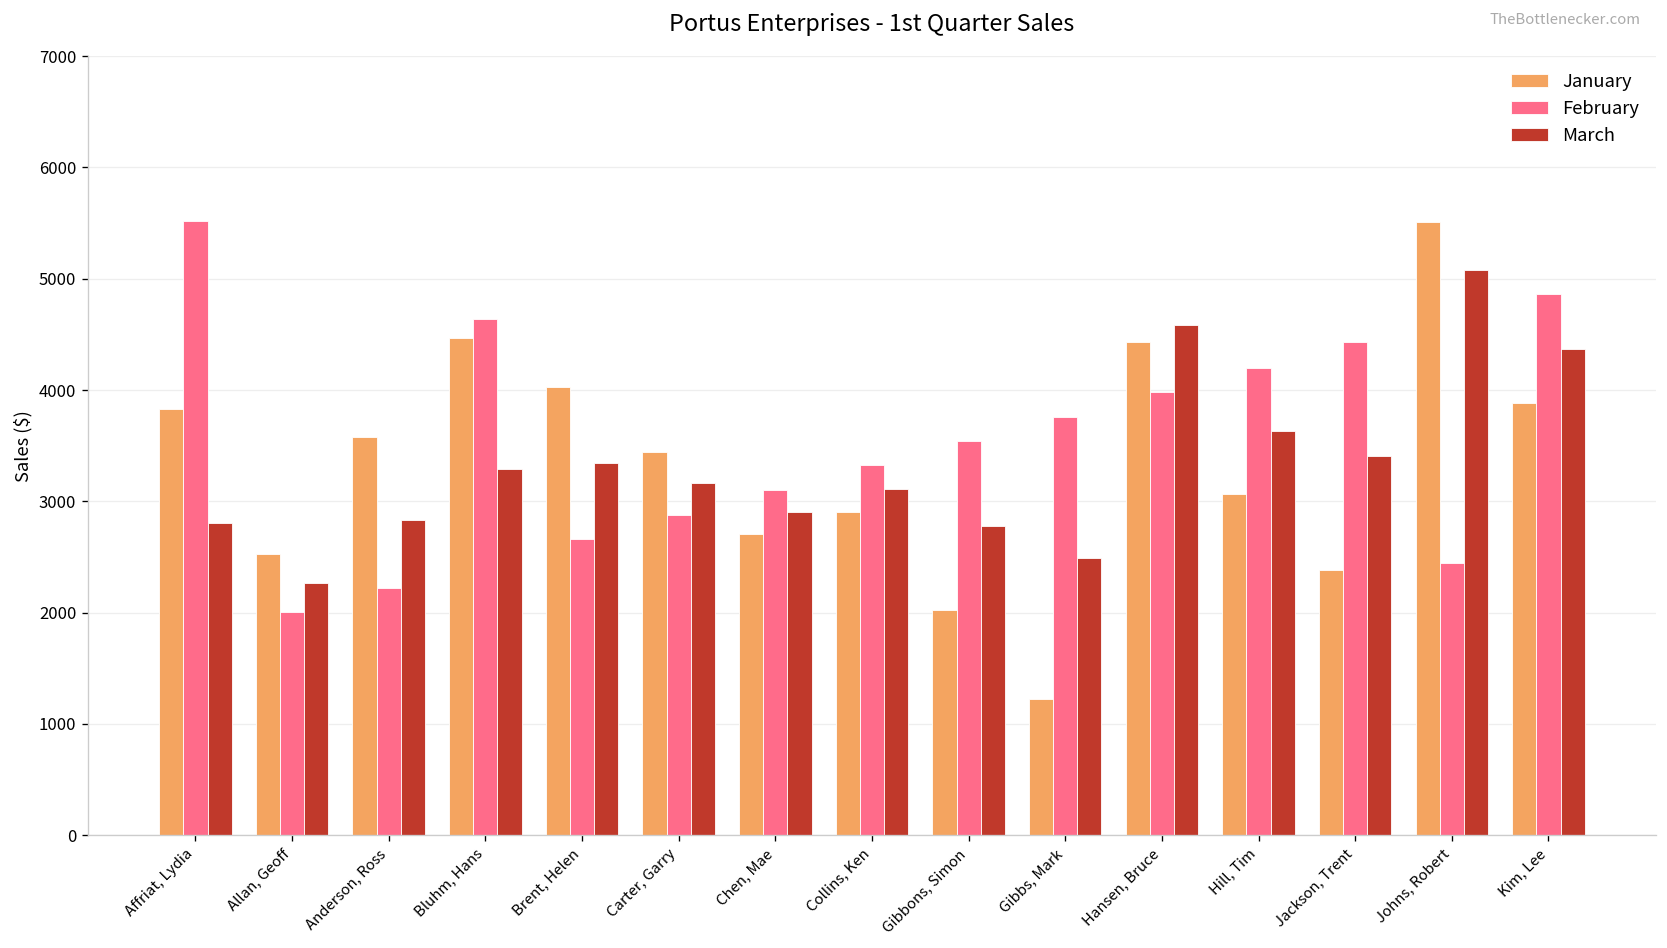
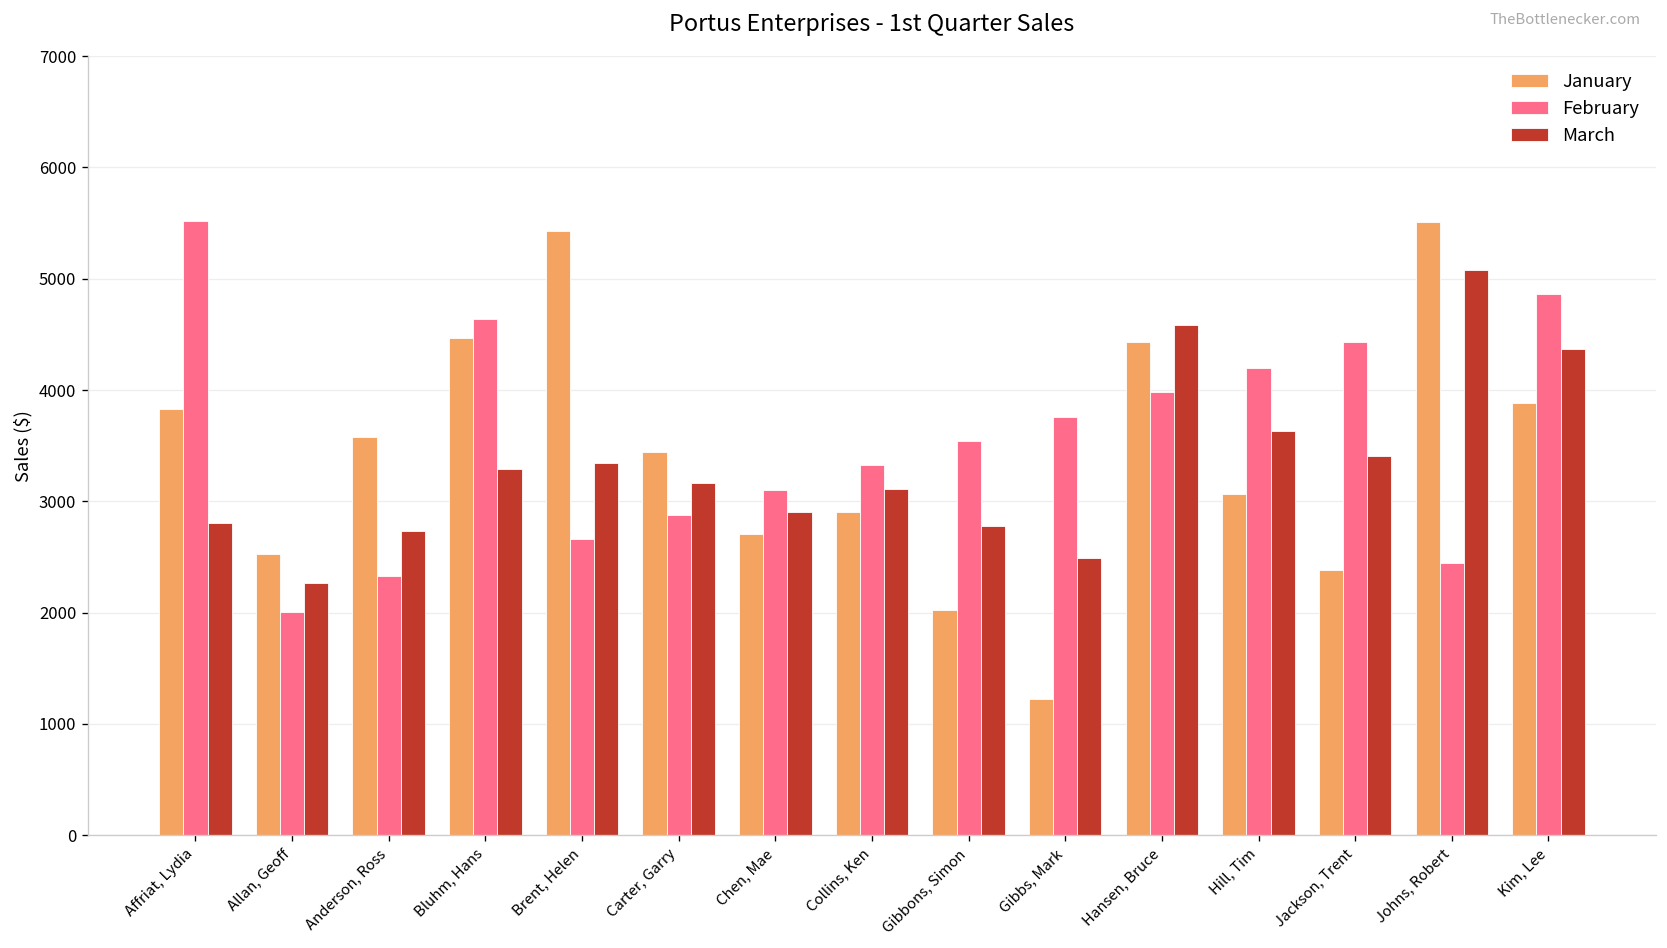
February, Anderson, Ross: 2200 -> 2300
March, Anderson, Ross: 2800 -> 2700
January, Brent, Helen: 4000 -> 5400
